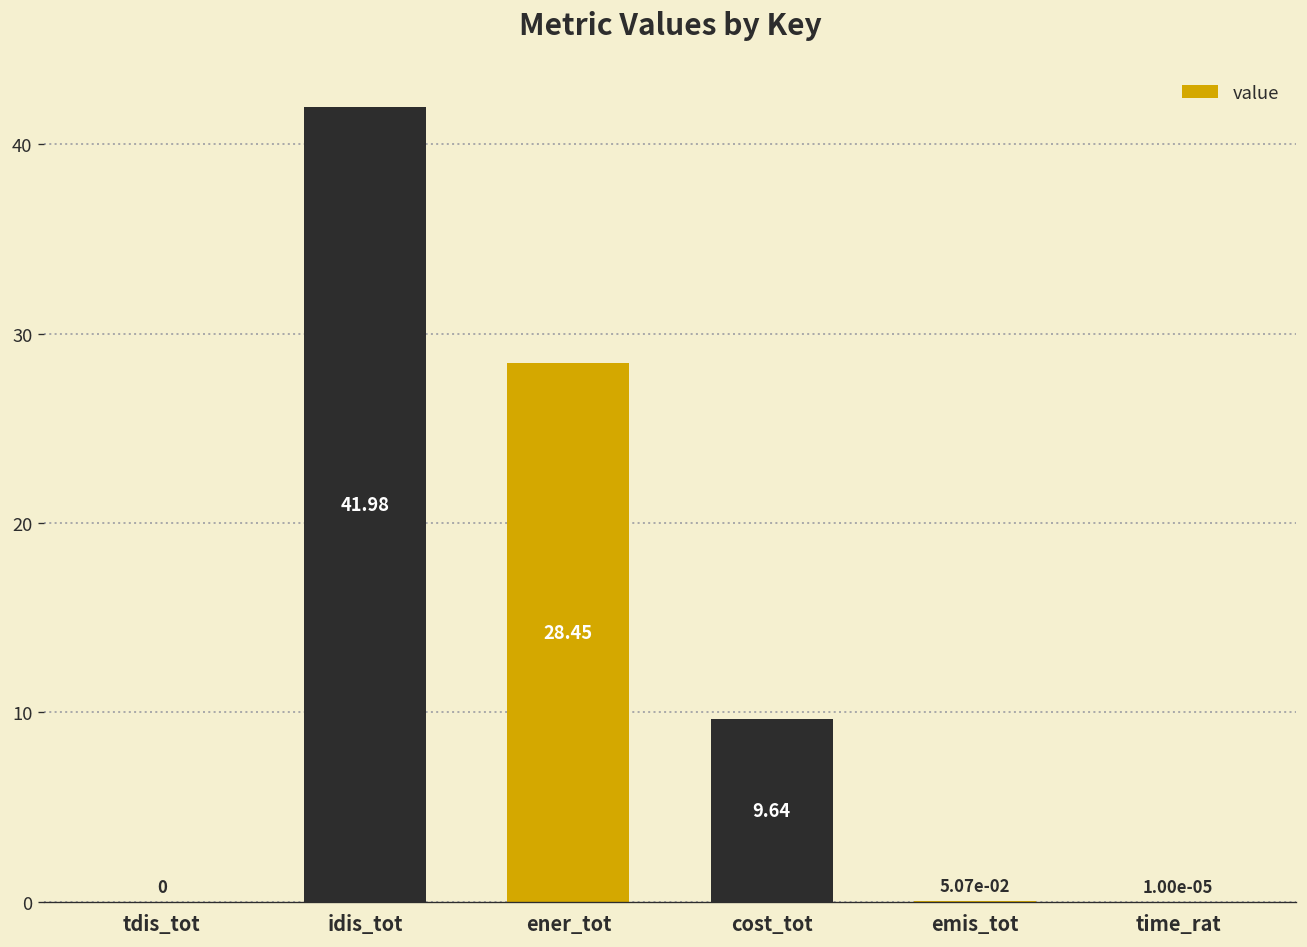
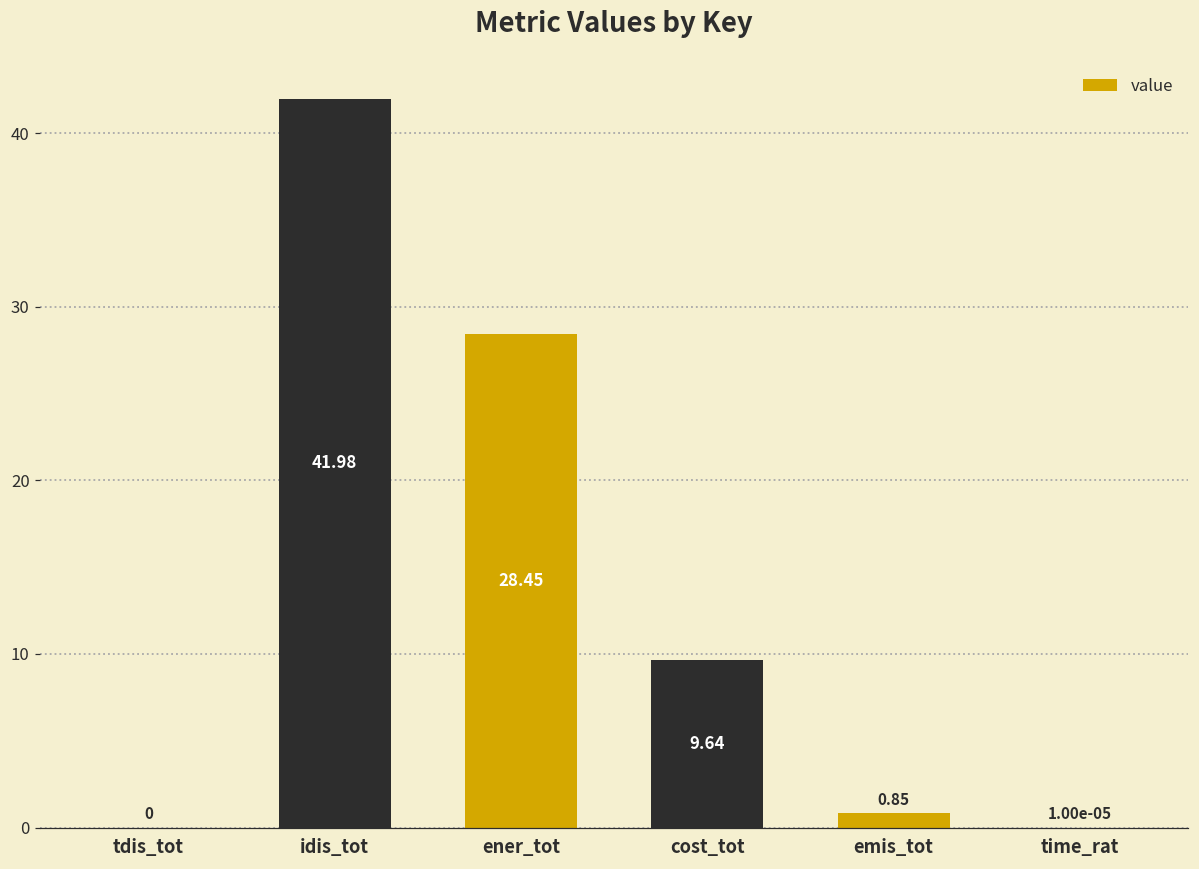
emis_tot: 5.07e-02 -> 0.85
